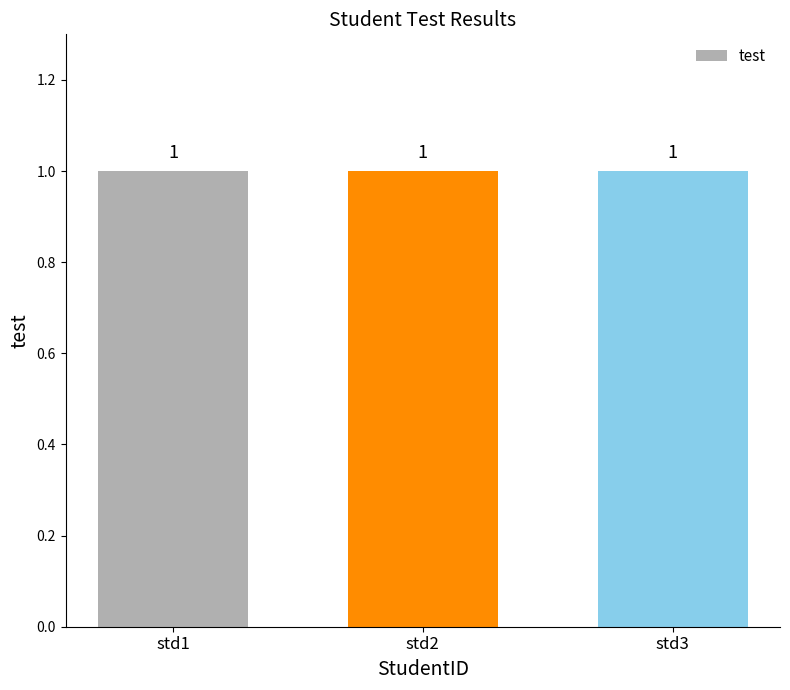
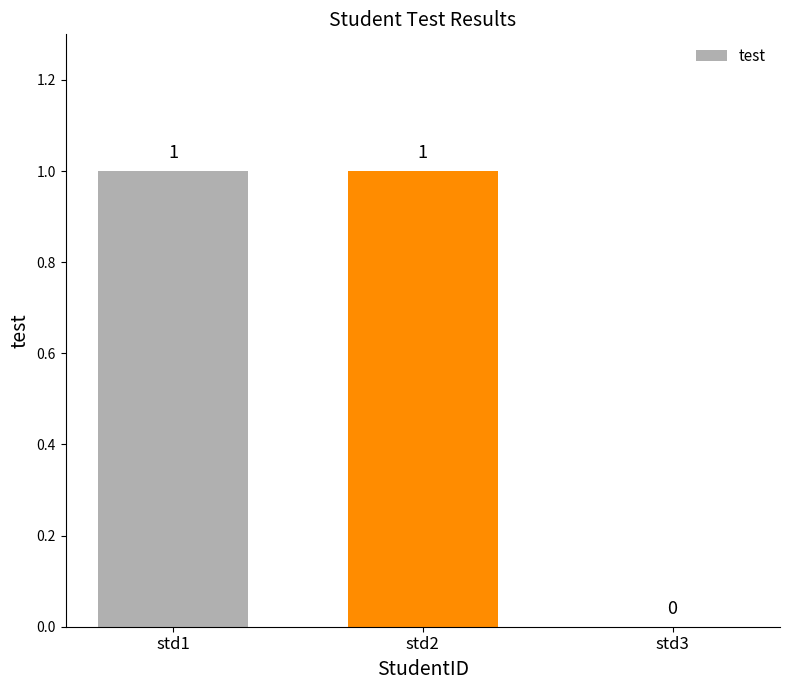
std3: 1 -> 0
